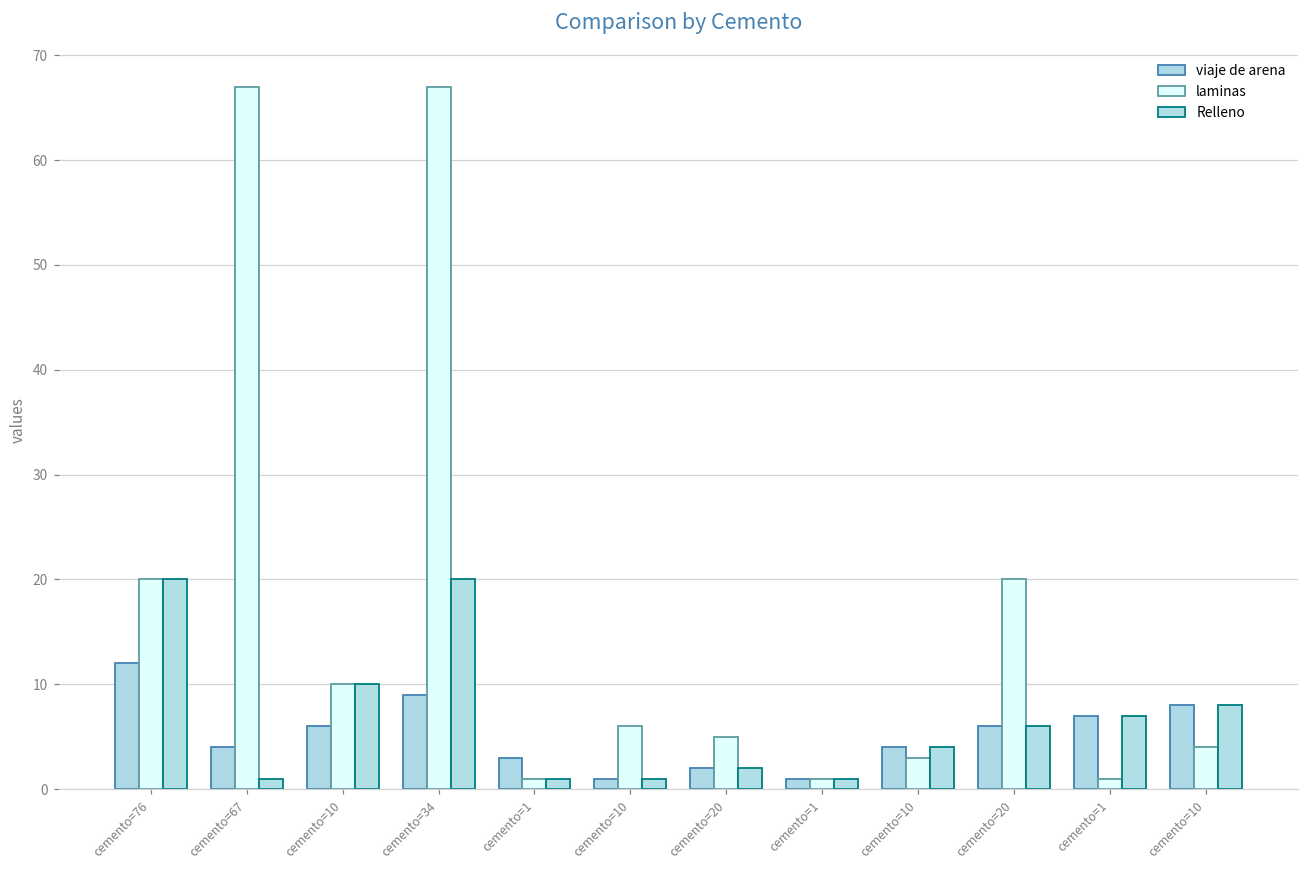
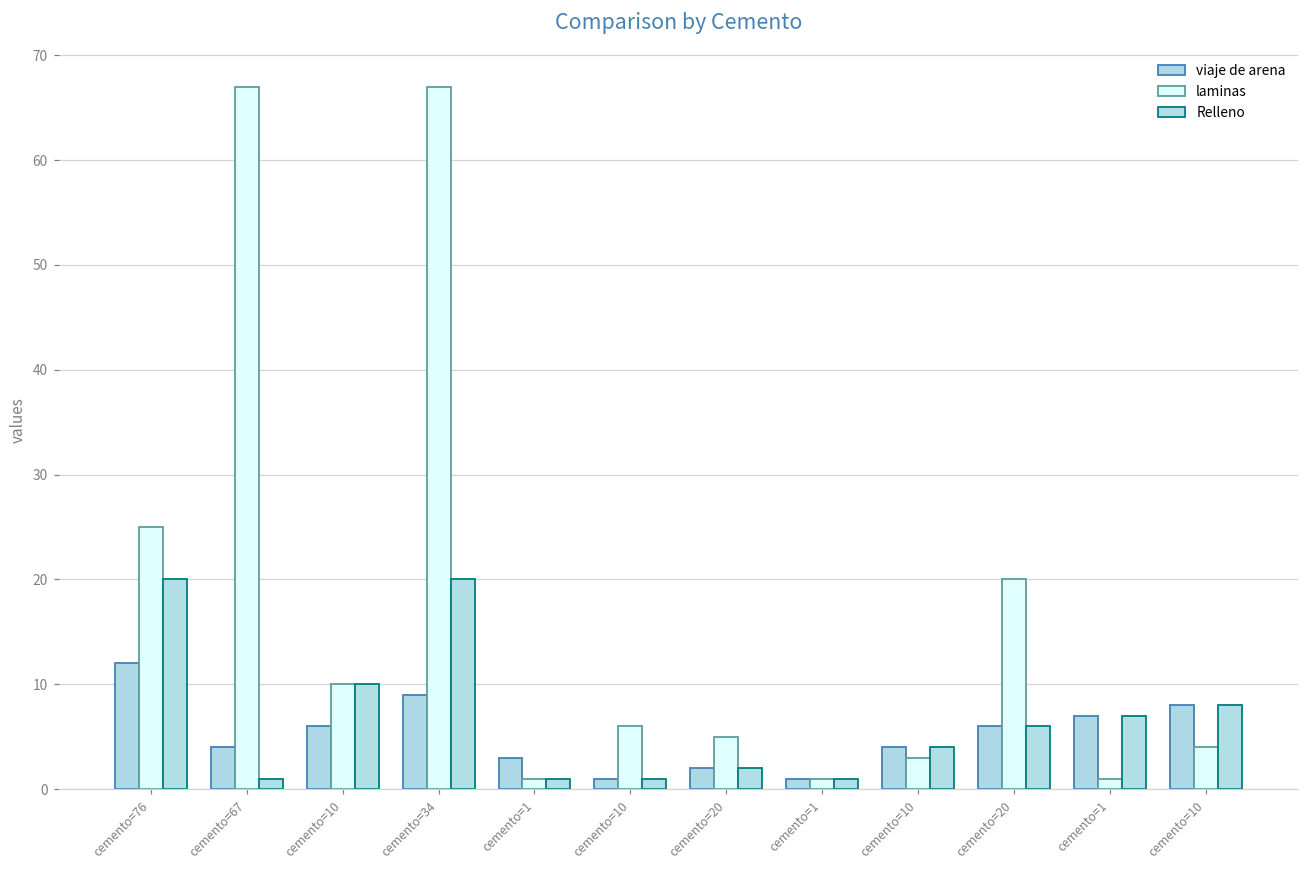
laminas, cemento=76: 20 -> 25
